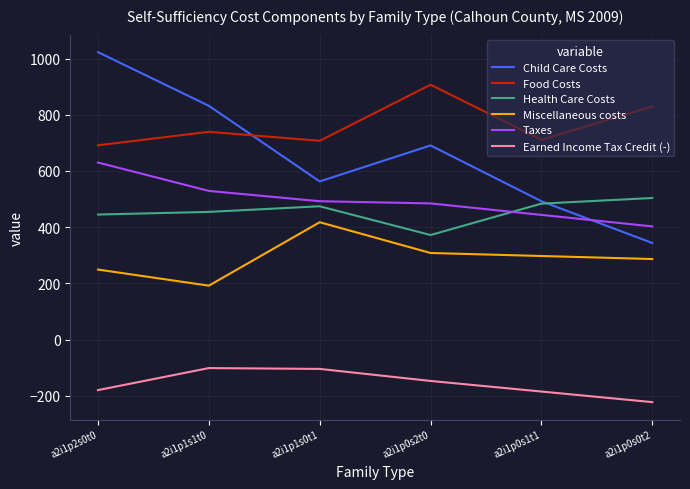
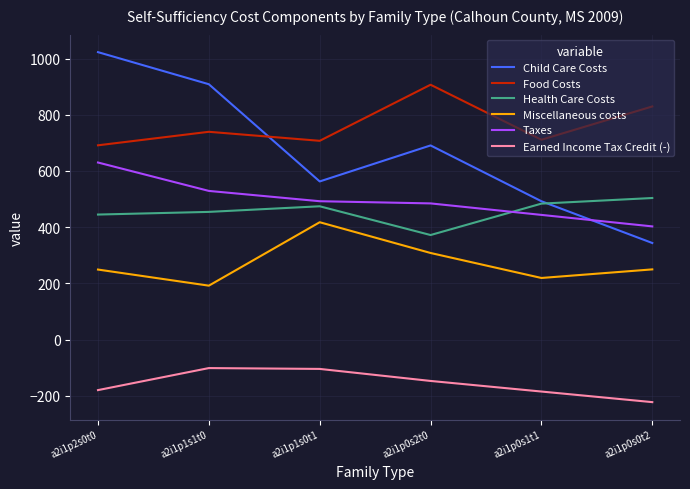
Child Care Costs, a2i1p1s1t0: 830 -> 910
Miscellaneous costs, a2i1p0s1t1: 300 -> 220
Miscellaneous costs, a2i1p0s0t2: 290 -> 250
